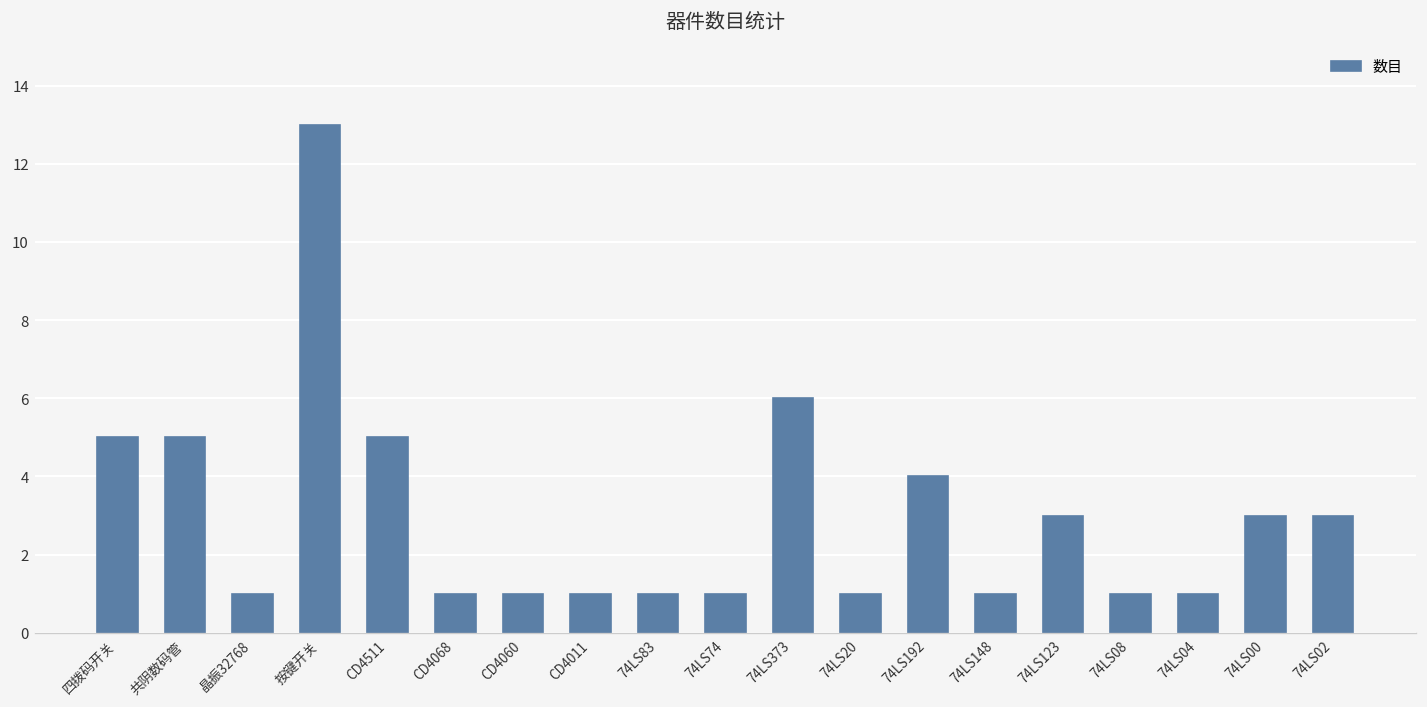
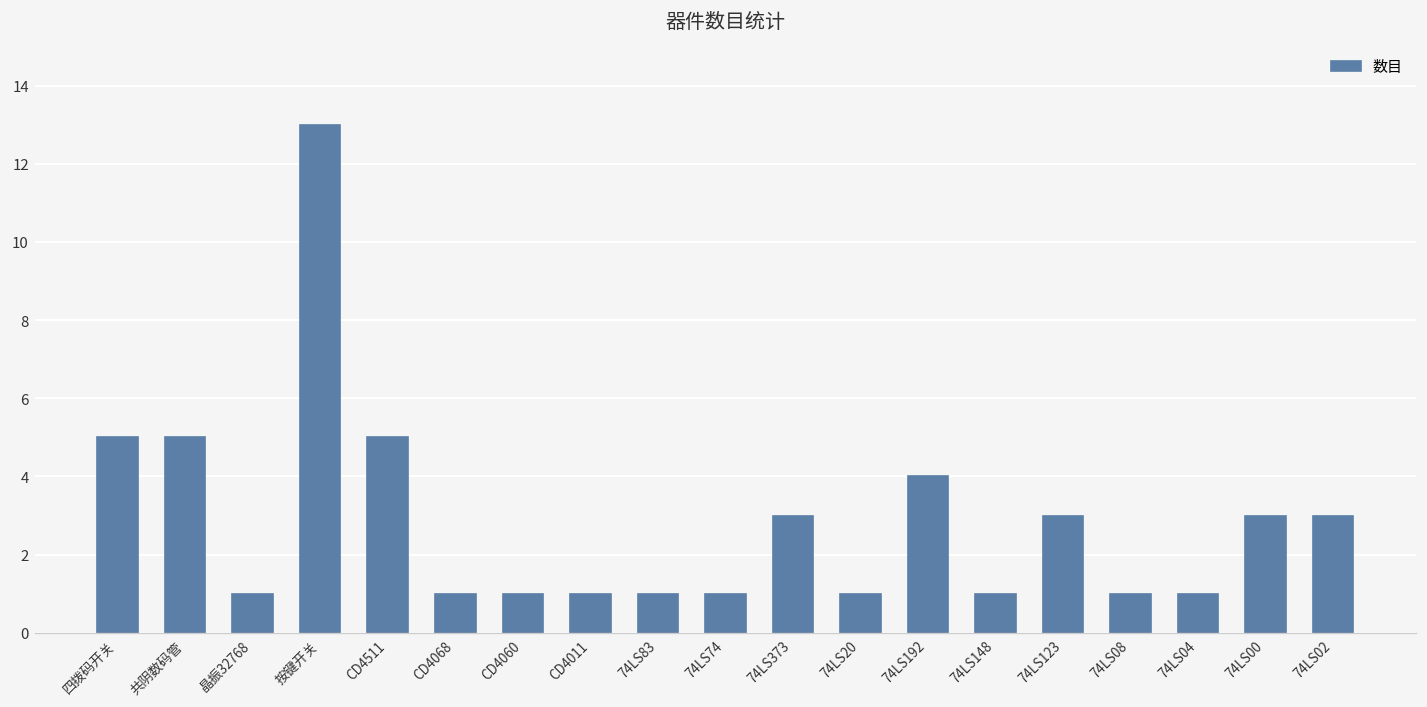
74LS373: 6 -> 3
